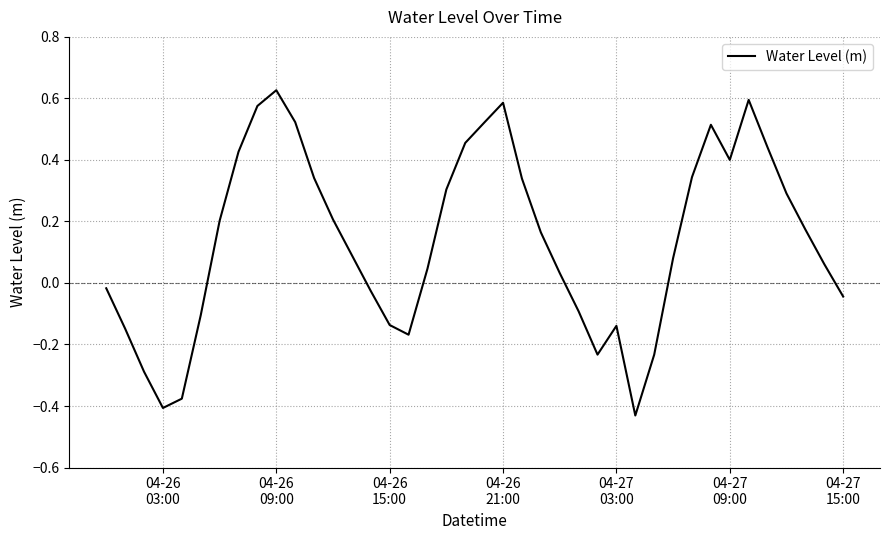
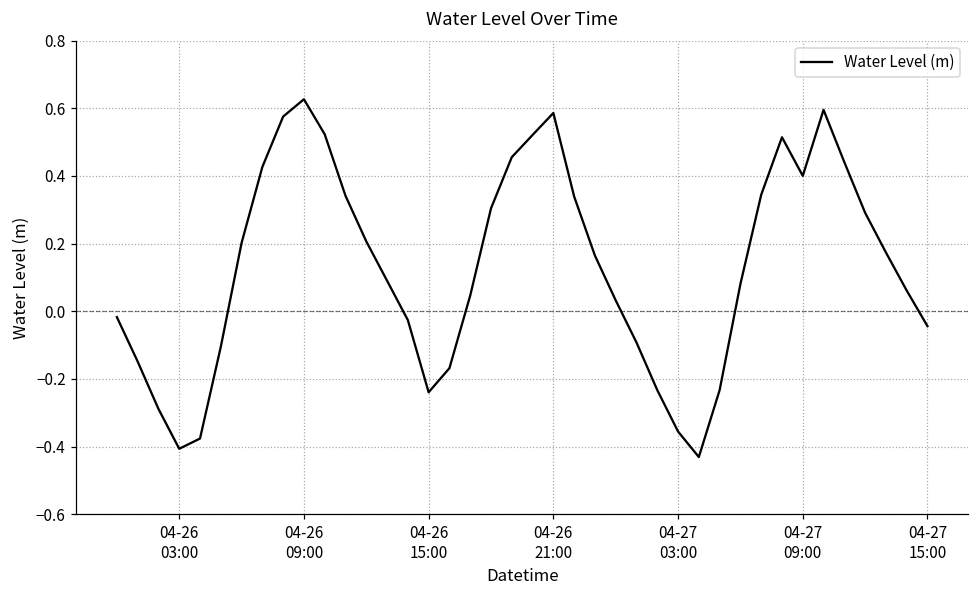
04-26 15:00: -0.14 -> -0.24
04-27 03:00: -0.14 -> -0.36
